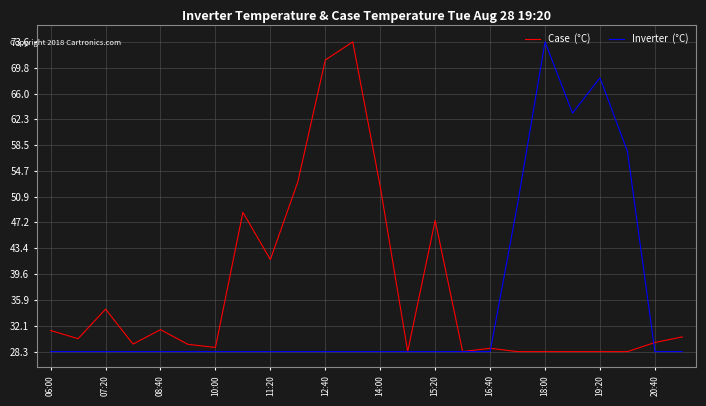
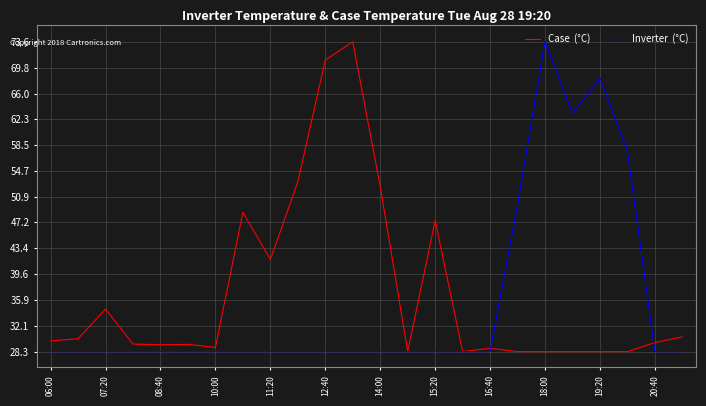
Case (°C), 06:00: 31 -> 30
Case (°C), 08:40: 32 -> 29
